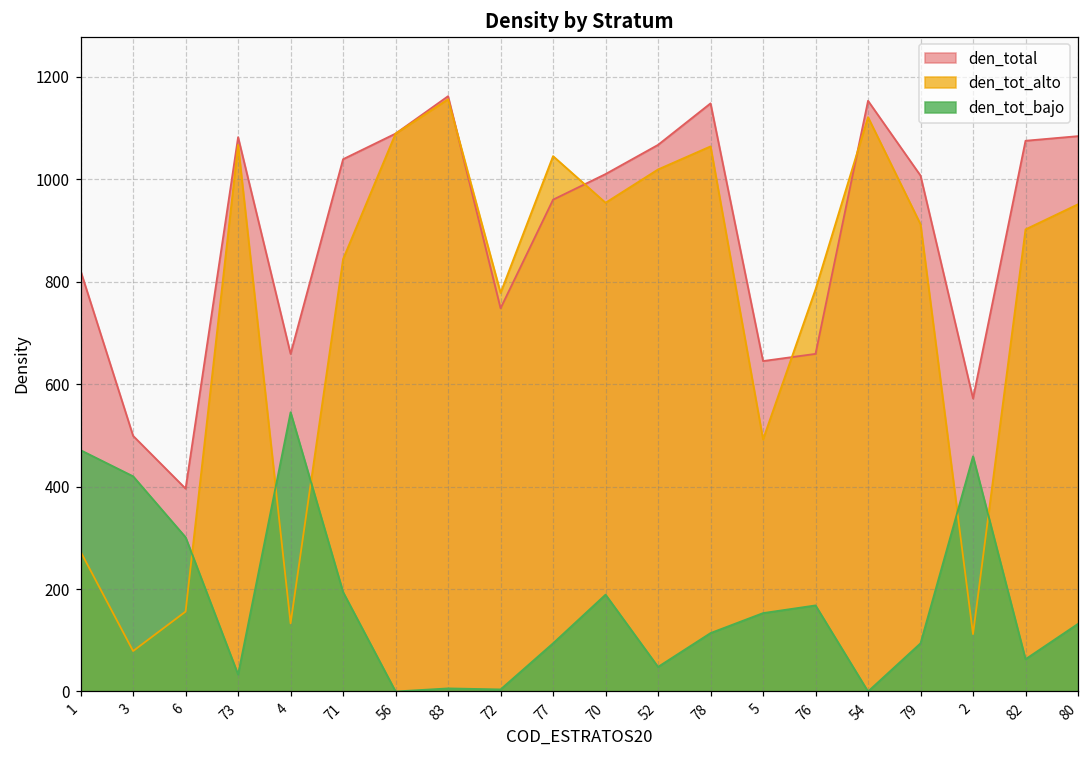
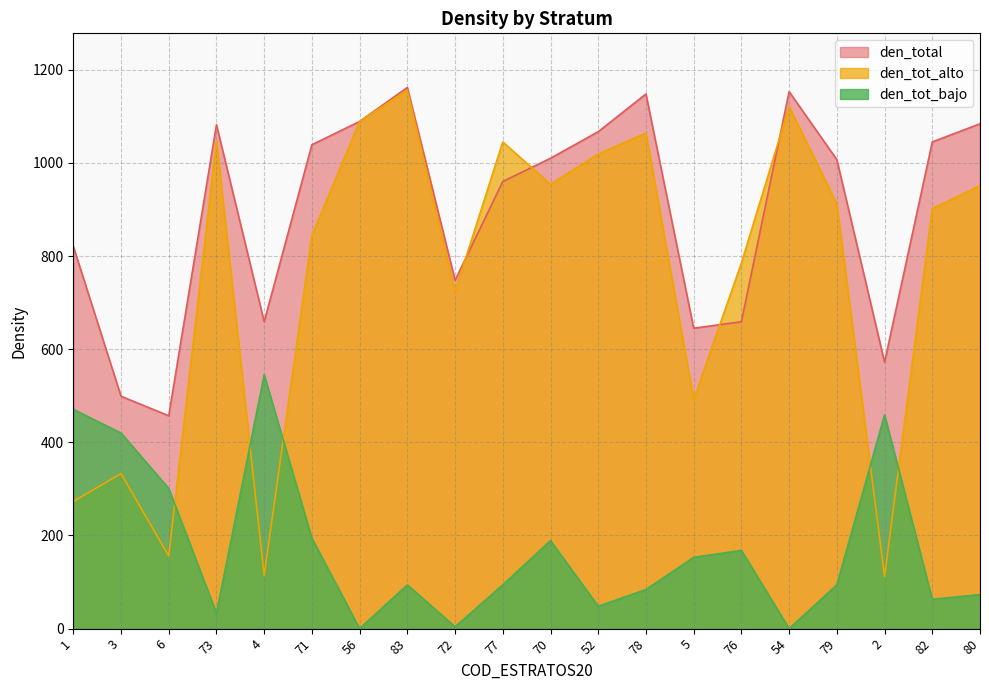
den_tot_alto, 3: 80 -> 330
den_total, 6: 400 -> 460
den_tot_alto, 73: 1070 -> 1050
den_tot_alto, 4: 130 -> 110
den_tot_bajo, 83: 10 -> 90
den_tot_alto, 72: 780 -> 720
den_tot_bajo, 78: 110 -> 80
den_total, 82: 1080 -> 1050
den_tot_bajo, 80: 130 -> 70
